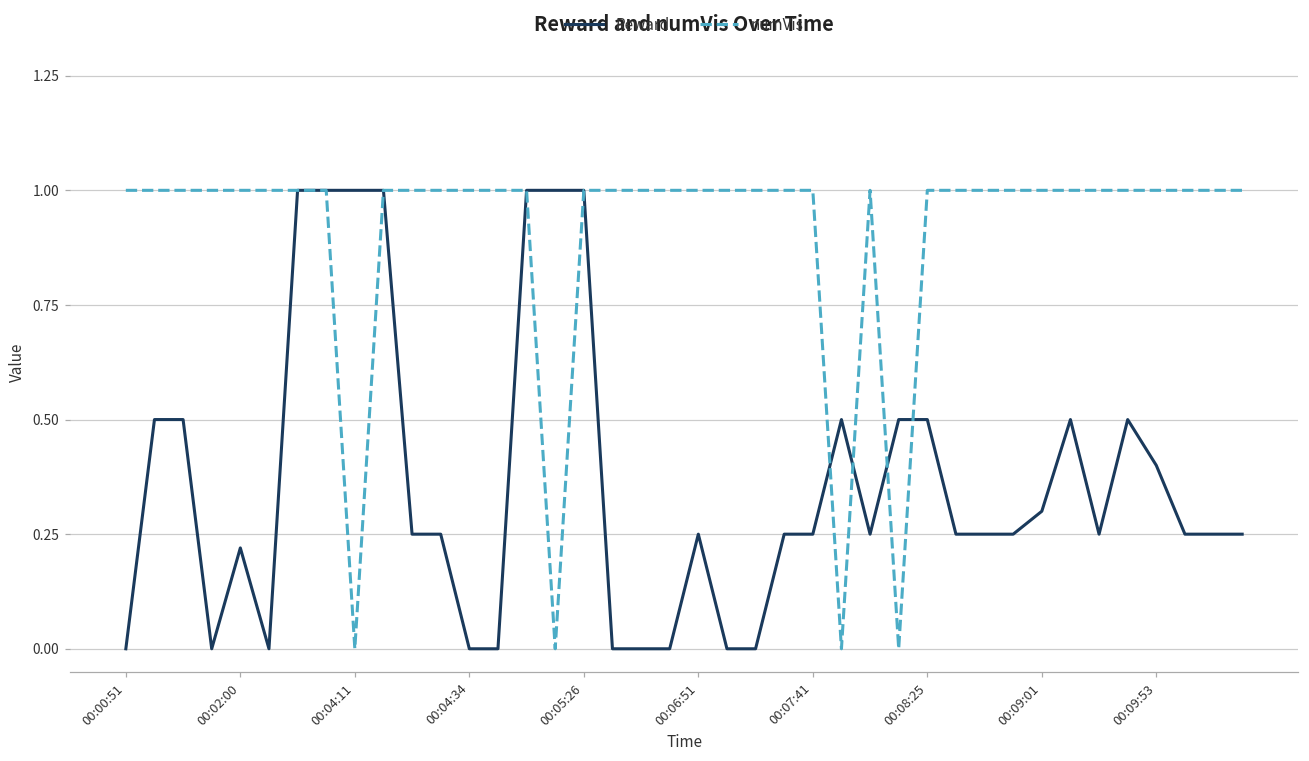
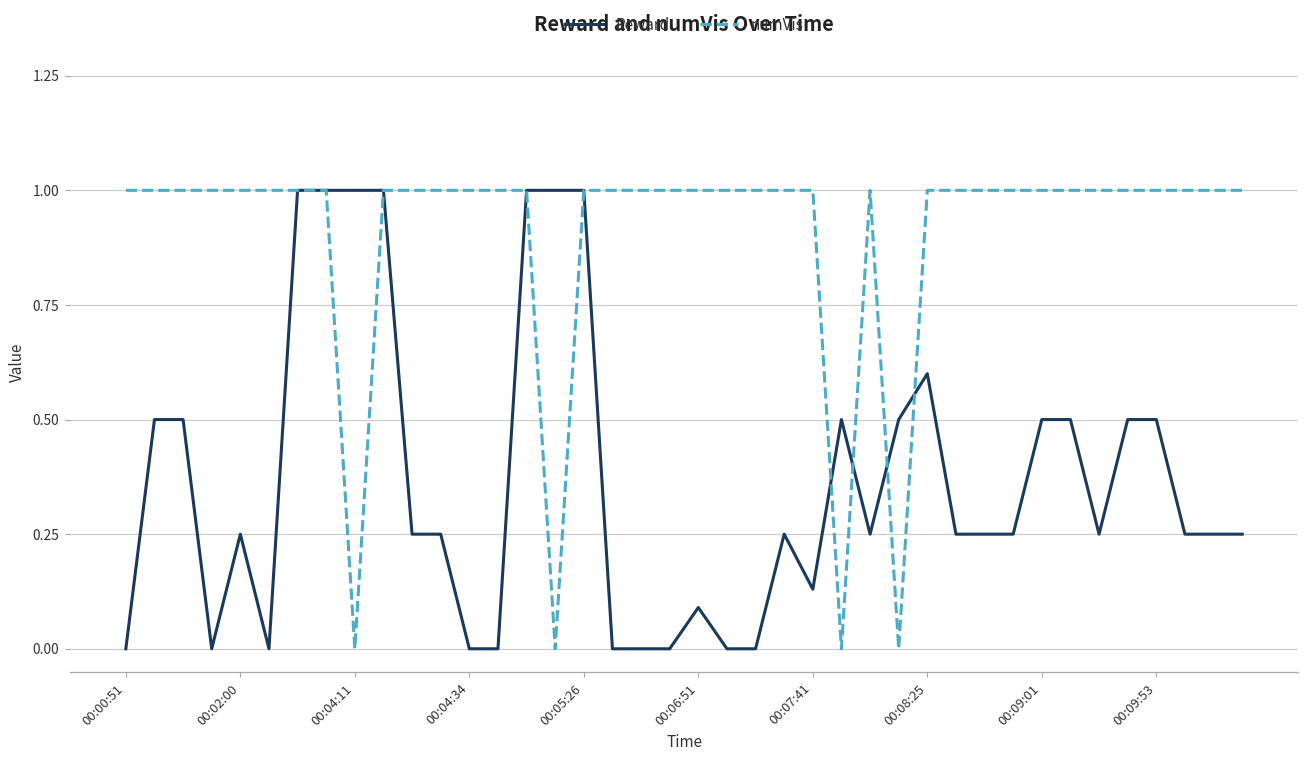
Reward, 00:02:00: 0.22 -> 0.25
Reward, 00:06:51: 0.25 -> 0.09
Reward, 00:07:41: 0.25 -> 0.13
Reward, 00:08:25: 0.5 -> 0.6
Reward, 00:09:01: 0.3 -> 0.5
Reward, 00:09:53: 0.4 -> 0.5
